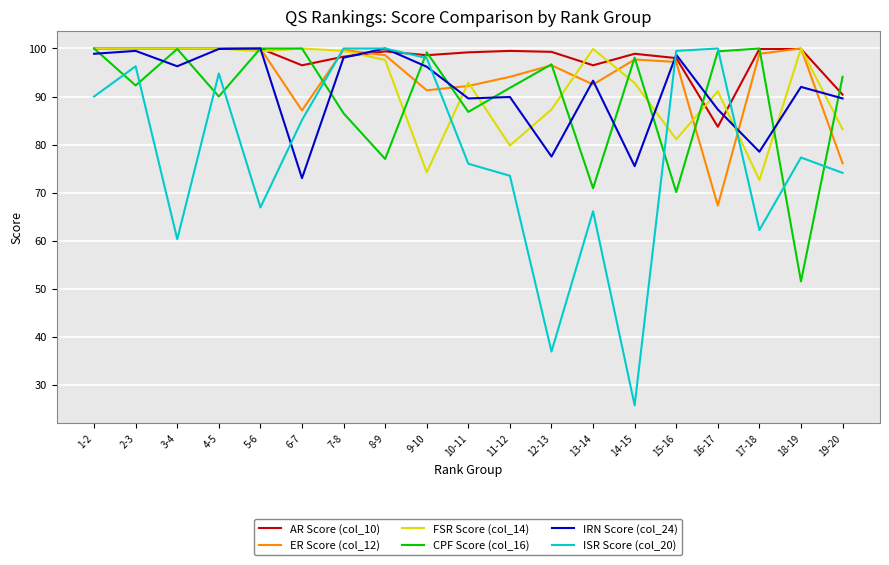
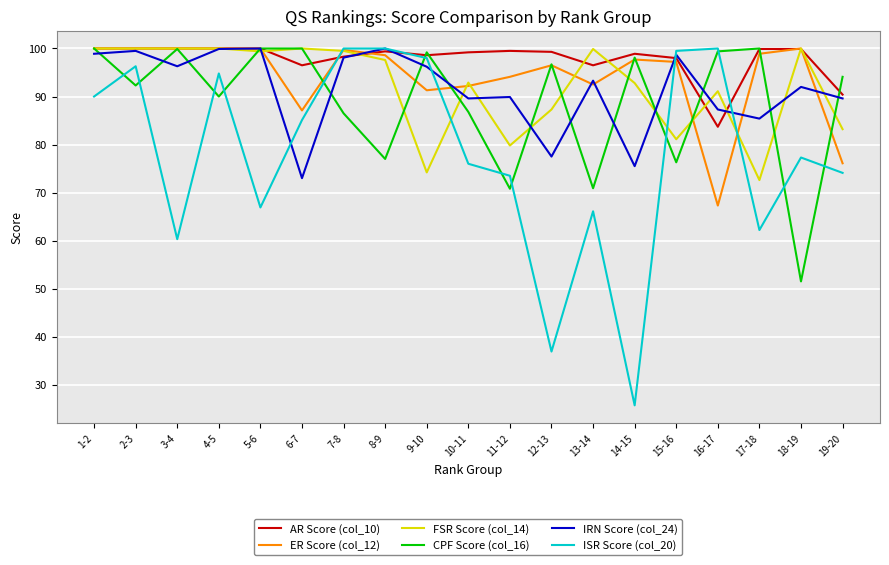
CPF Score (col_16), 11-12: 92 -> 71
CPF Score (col_16), 15-16: 70 -> 76
IRN Score (col_24), 17-18: 79 -> 85
